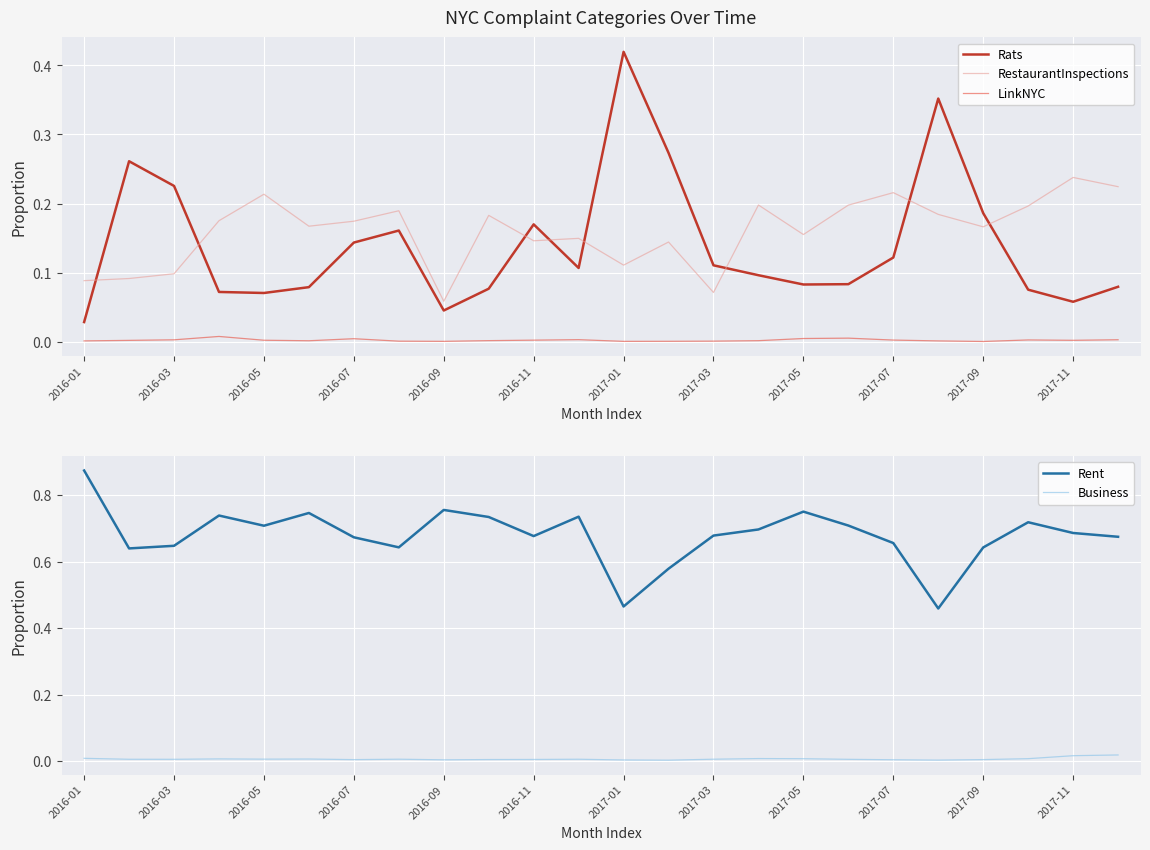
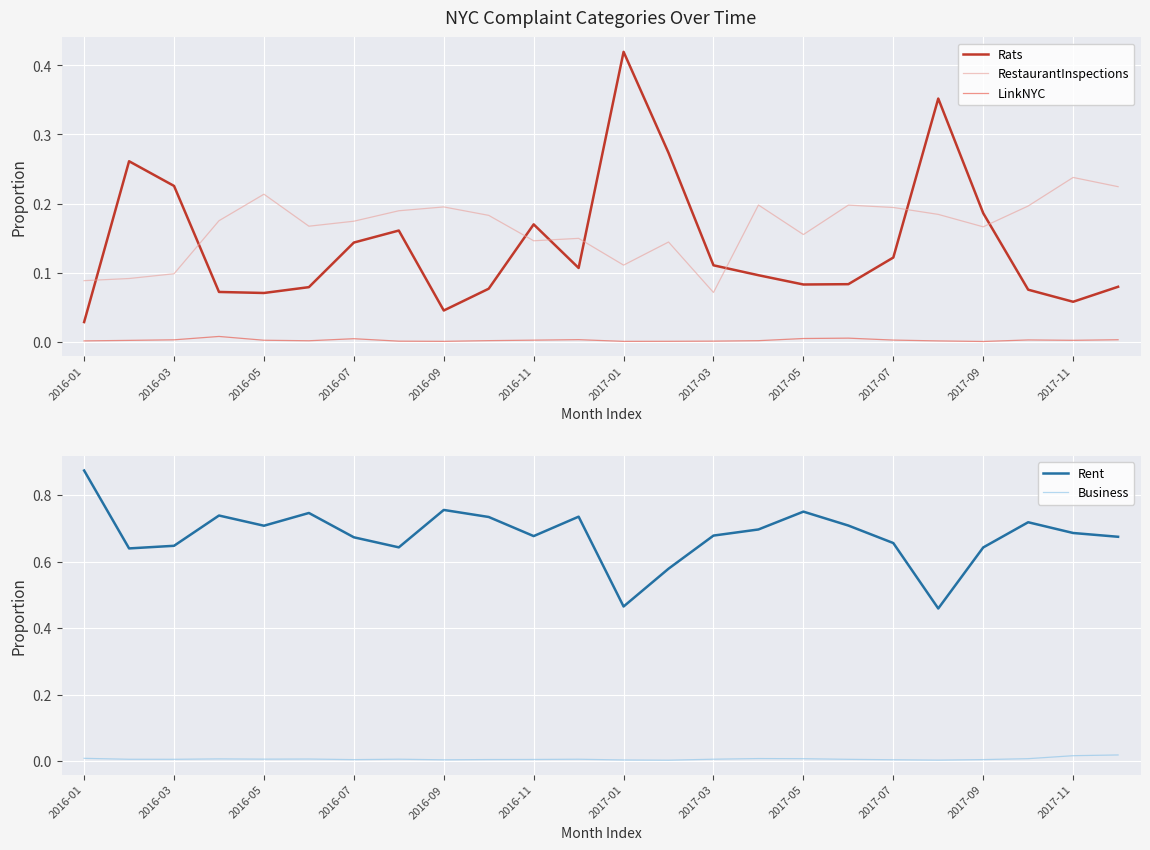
NYC Complaint Categories Over Time, RestaurantInspections, 2016-09: 0.06 -> 0.20
NYC Complaint Categories Over Time, RestaurantInspections, 2017-07: 0.22 -> 0.19
